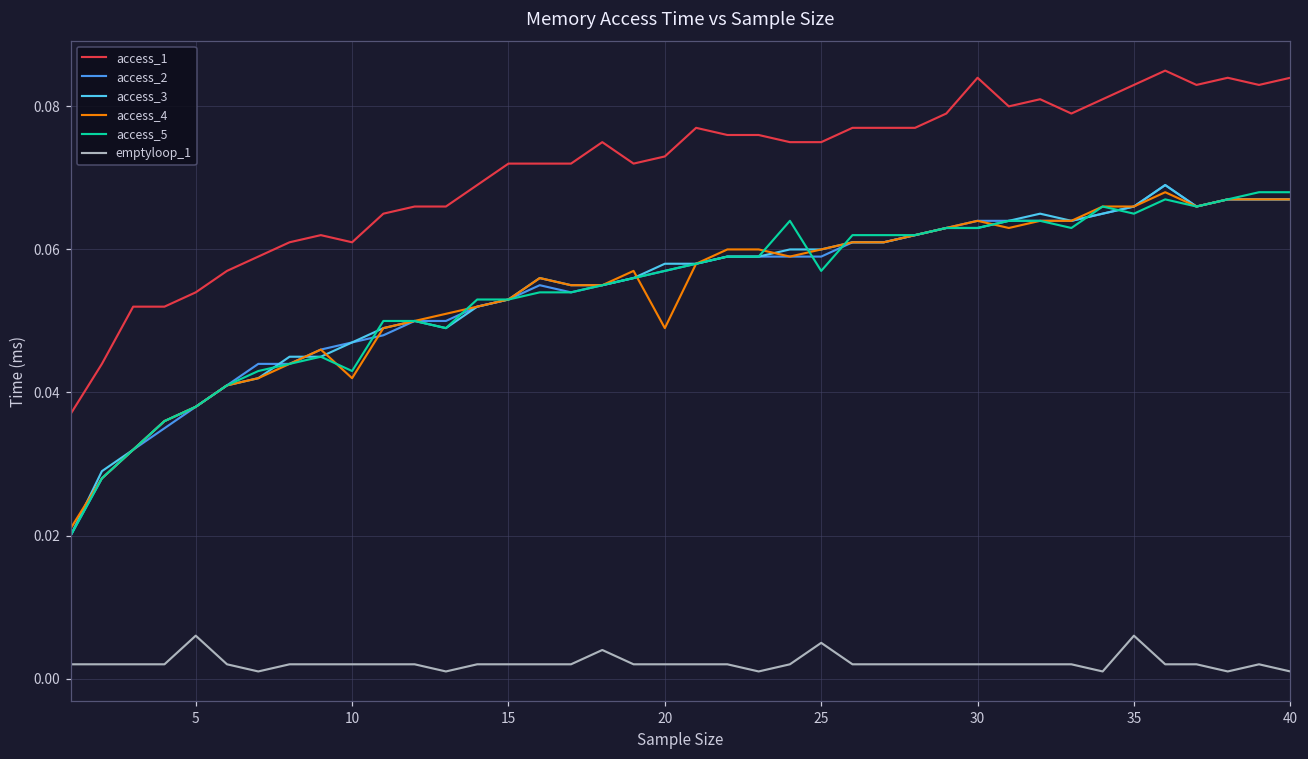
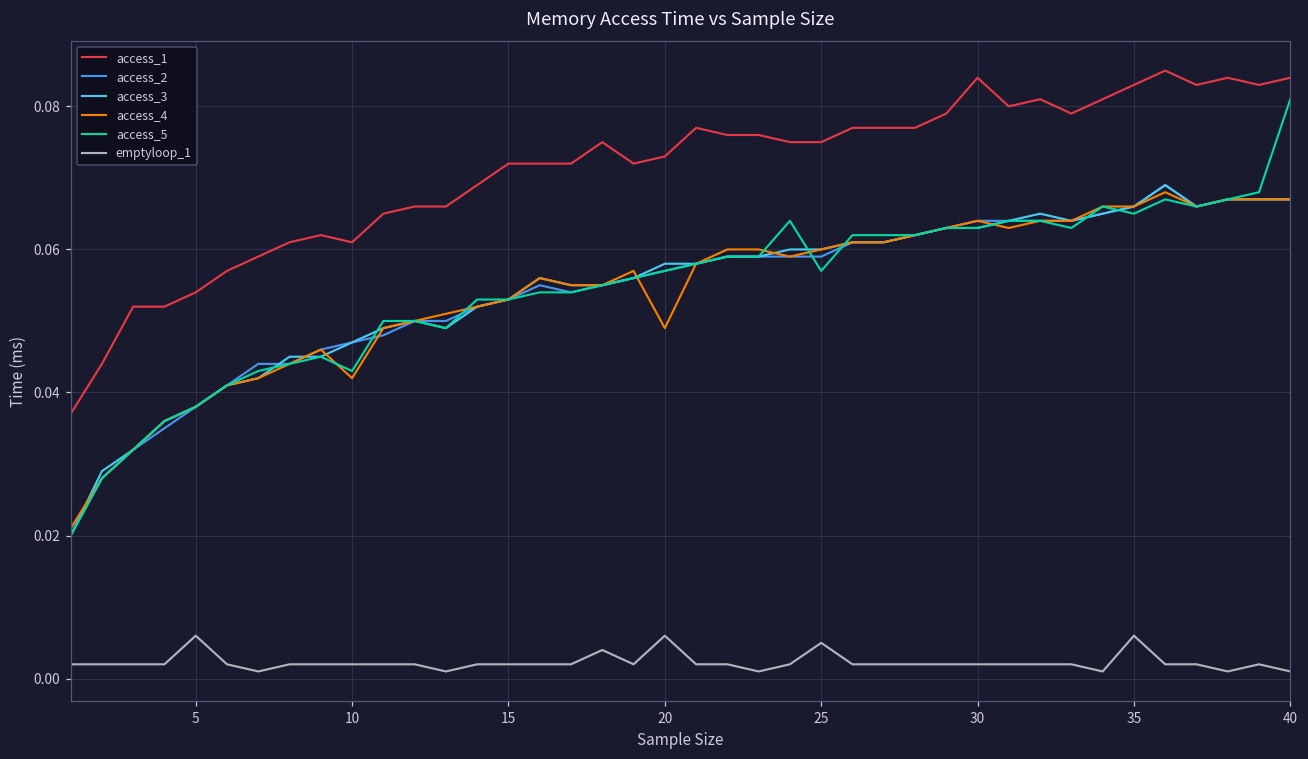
emptyloop_1, 20: 0.002 -> 0.006
access_5, 40: 0.068 -> 0.081
